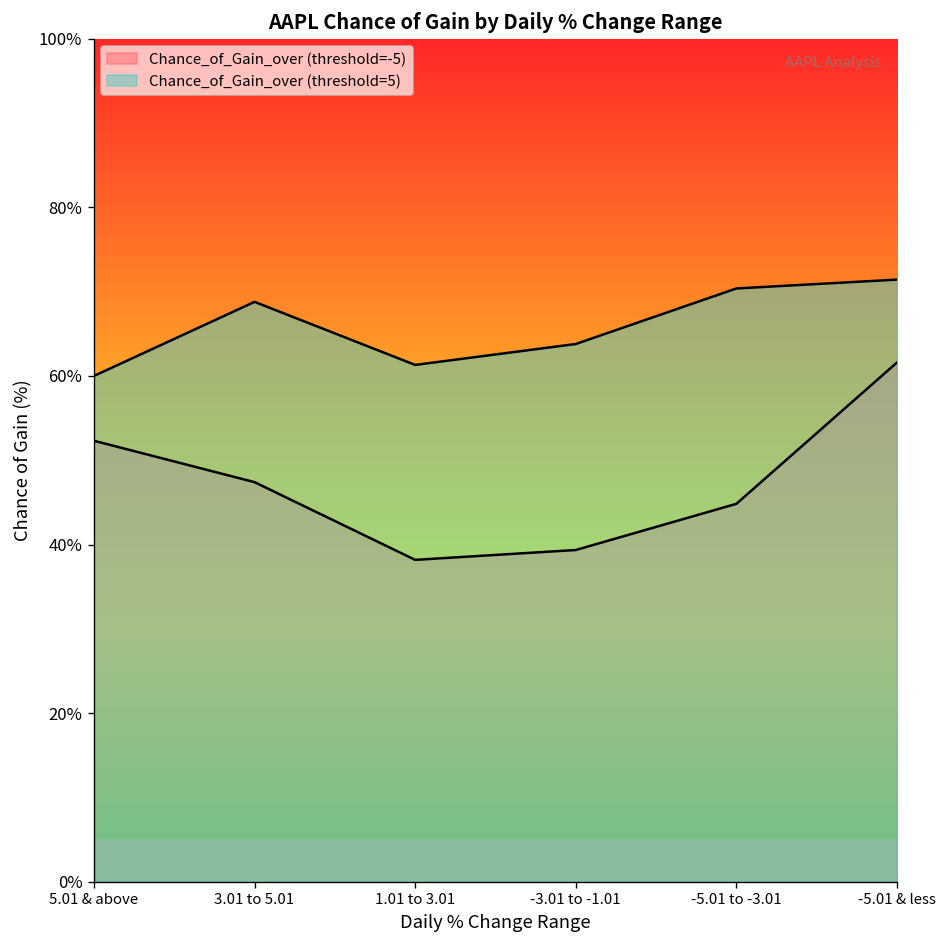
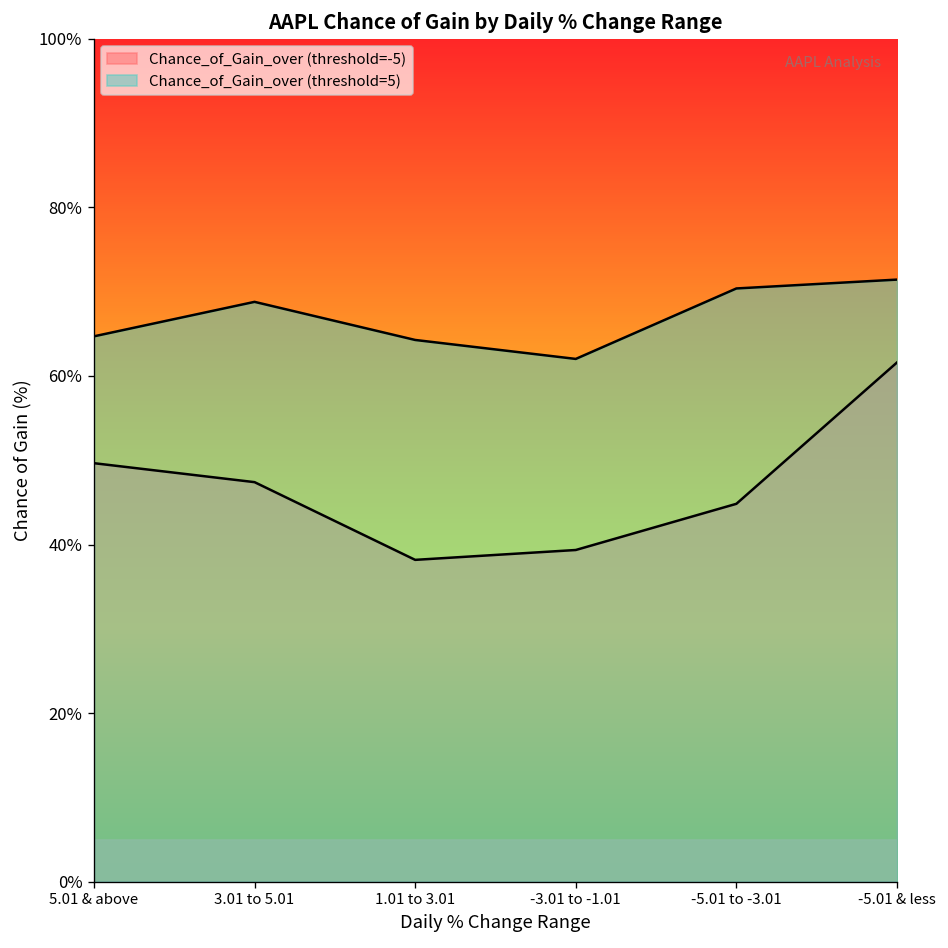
Chance_of_Gain_over (threshold=-5), 5.01 & above: 52% -> 50%
Chance_of_Gain_over (threshold=5), 5.01 & above: 60% -> 65%
Chance_of_Gain_over (threshold=5), 1.01 to 3.01: 61% -> 64%
Chance_of_Gain_over (threshold=5), -3.01 to -1.01: 64% -> 62%
